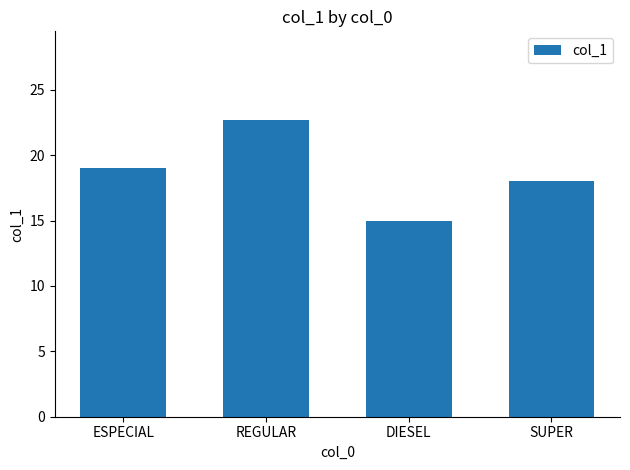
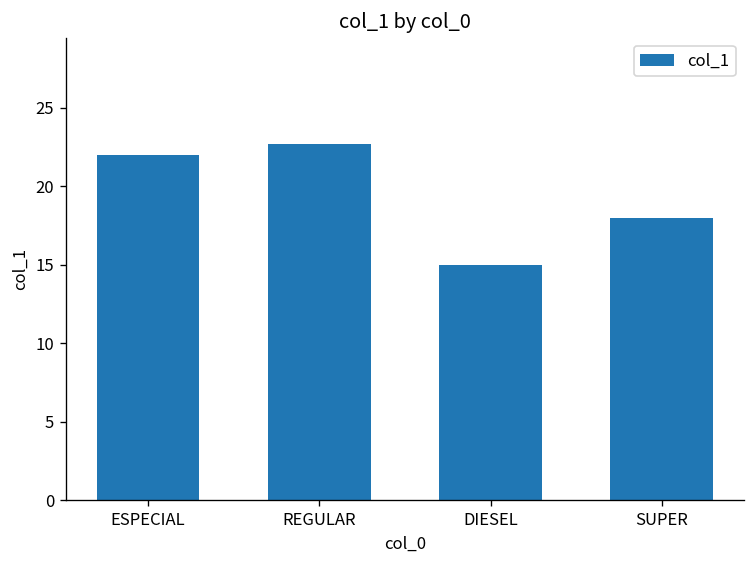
ESPECIAL: 19 -> 22
